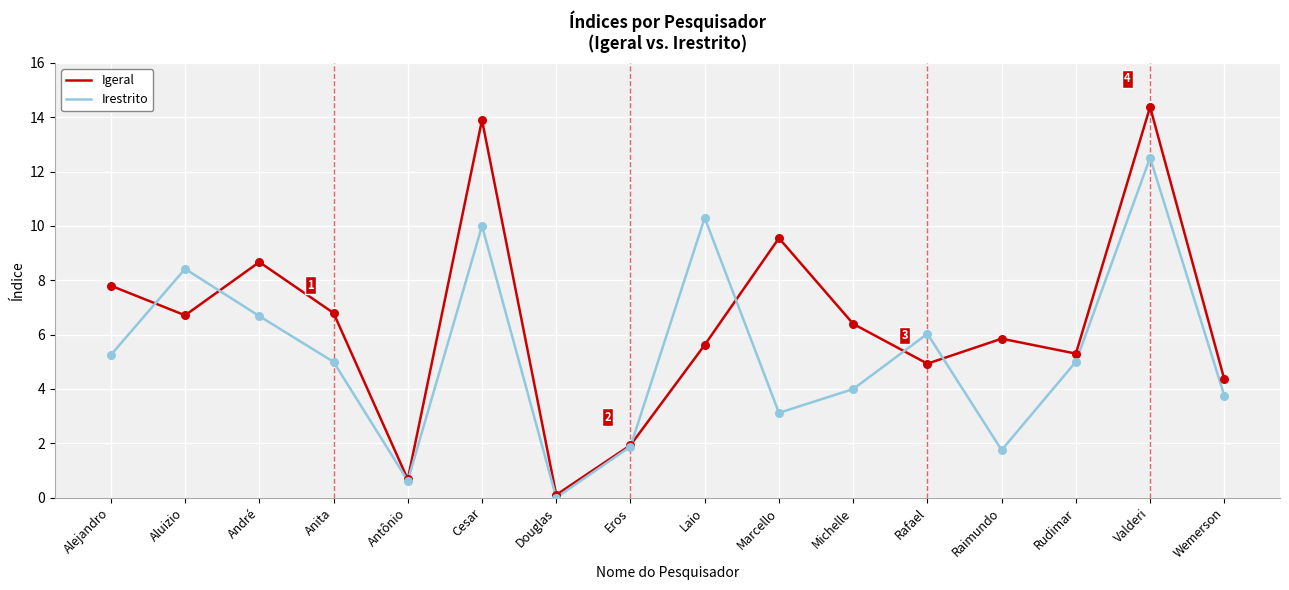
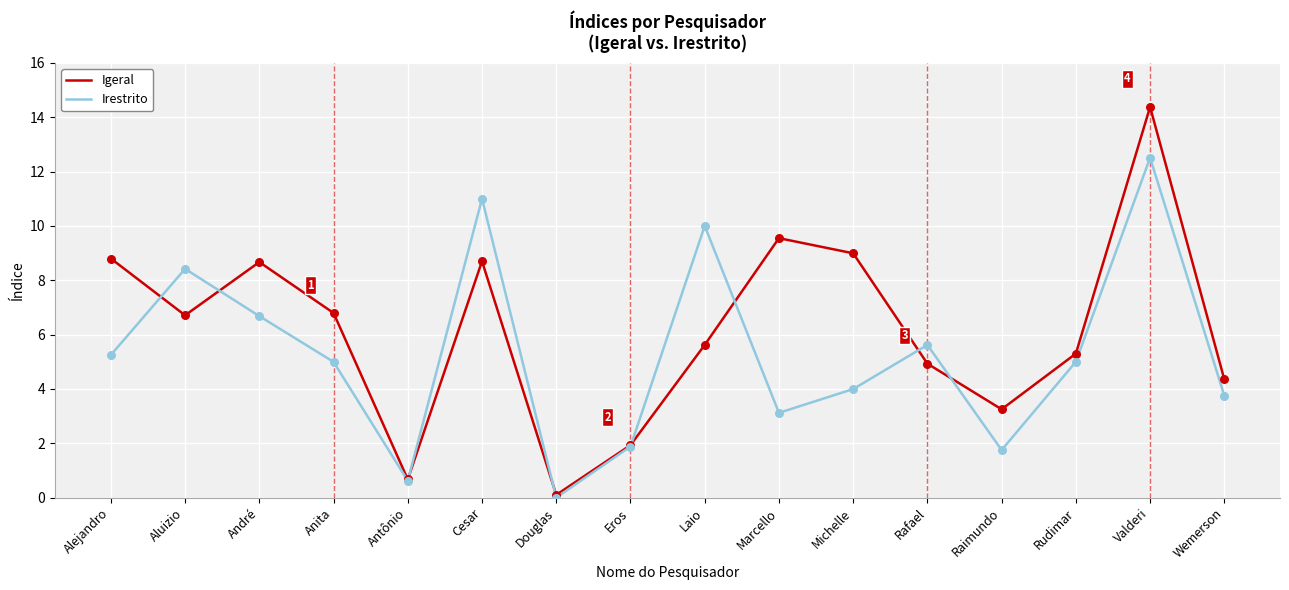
Igeral, Alejandro: 7.8 -> 8.8
Igeral, Cesar: 13.9 -> 8.7
Irestrito, Cesar: 10 -> 11
Irestrito, Laio: 10.3 -> 10.0
Igeral, Michelle: 6.4 -> 9.0
Irestrito, Rafael: 6.0 -> 5.6
Igeral, Raimundo: 5.9 -> 3.3
